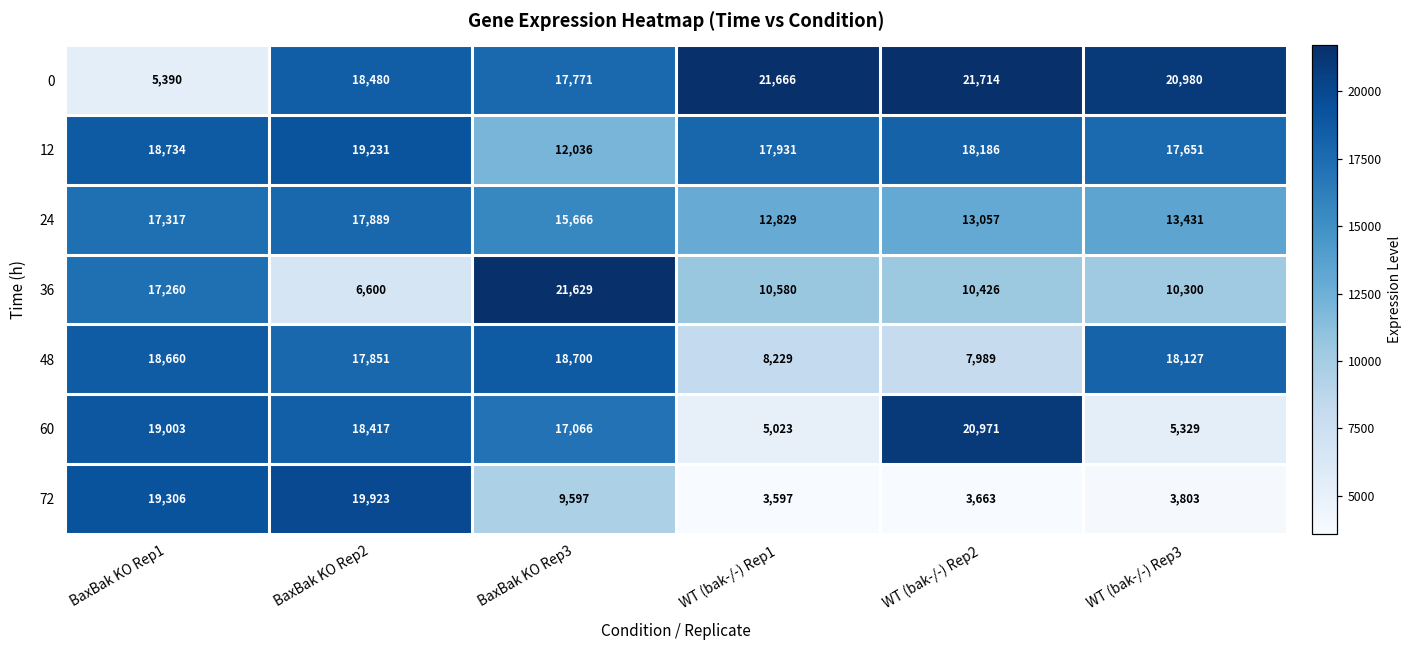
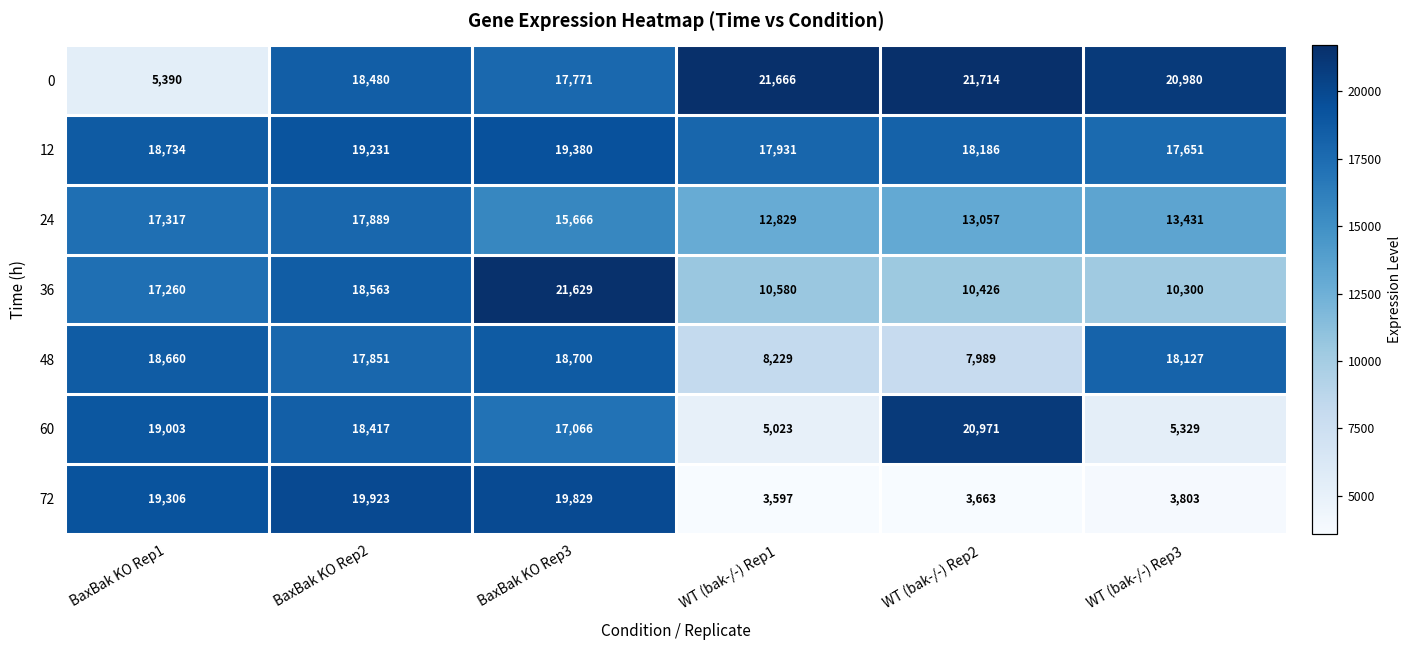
12, BaxBak KO Rep3: 12,036 -> 19,380
36, BaxBak KO Rep2: 6,600 -> 18,563
72, BaxBak KO Rep3: 9,597 -> 19,829
